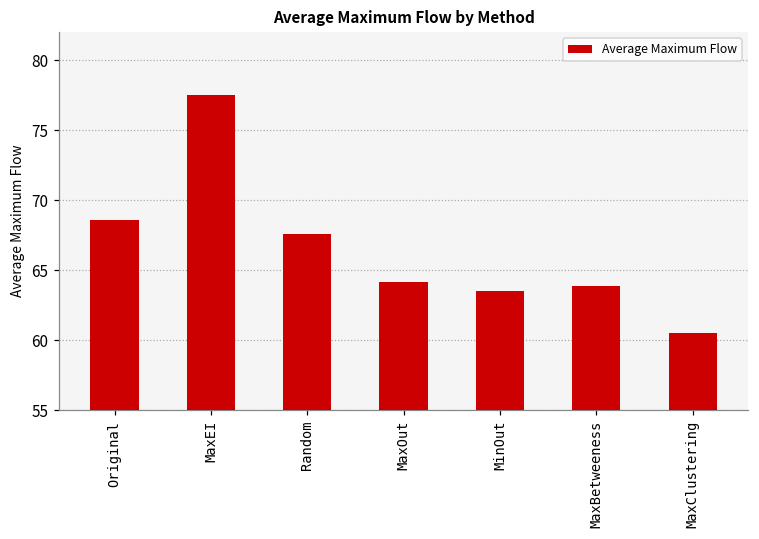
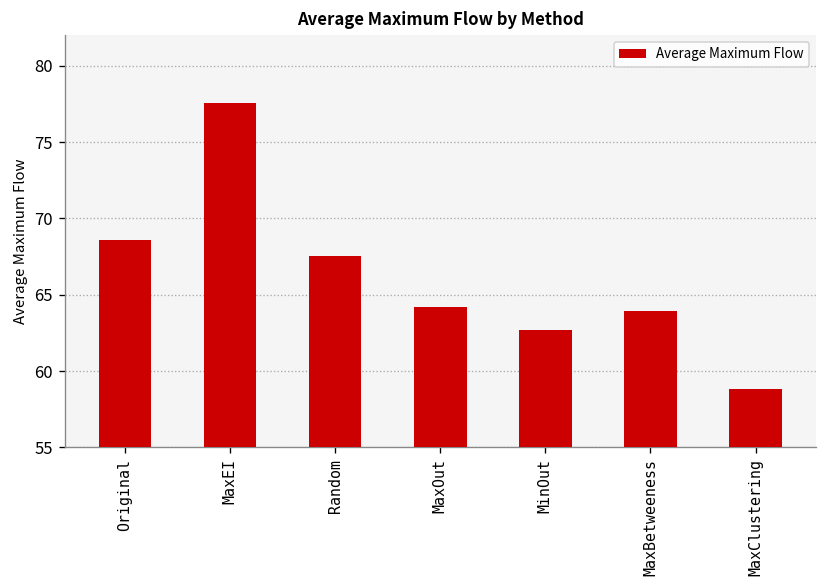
MinOut: 63.5 -> 62.7
MaxClustering: 60.5 -> 58.8
